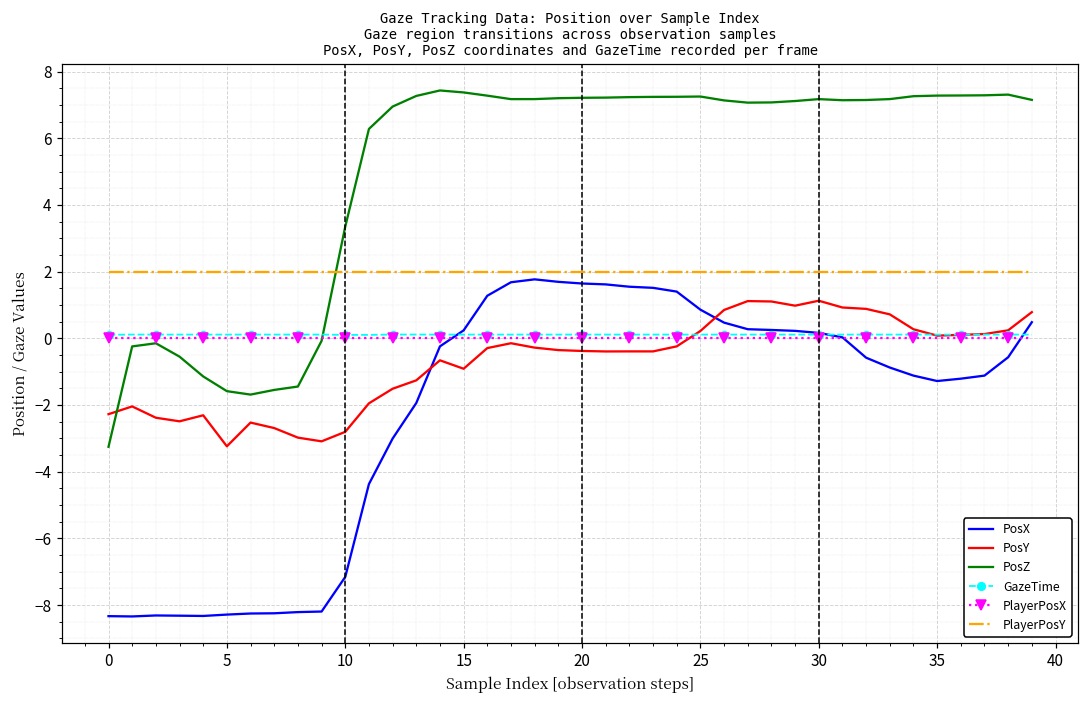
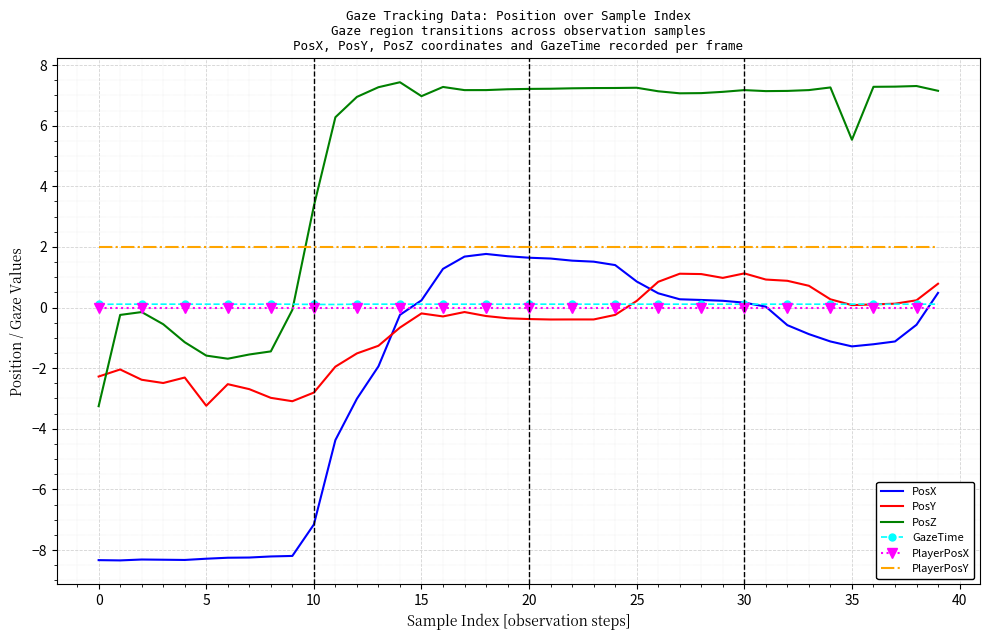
PosY, 15: -0.9 -> -0.2
PosZ, 15: 7.4 -> 7.0
PosZ, 35: 7.3 -> 5.5
